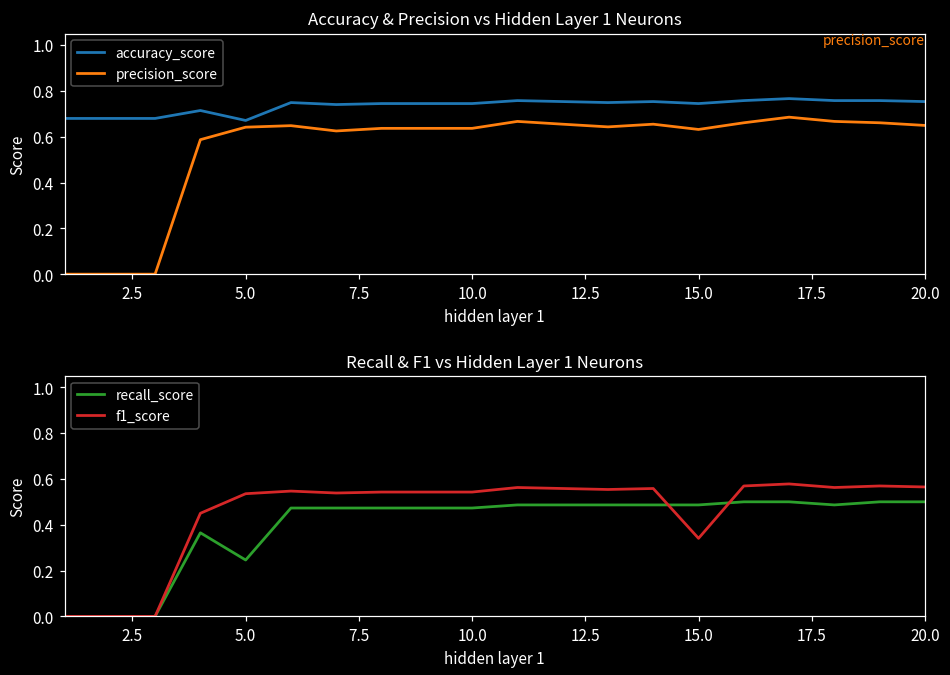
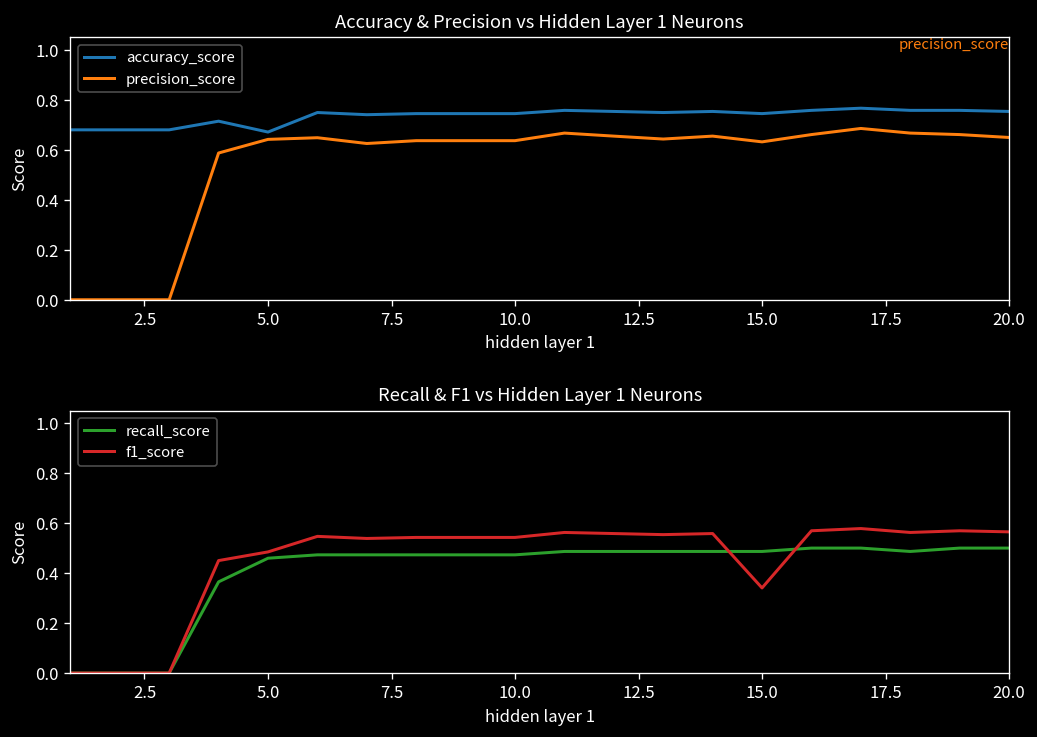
Recall & F1 vs Hidden Layer 1 Neurons, recall_score, 5.0: 0.25 -> 0.46
Recall & F1 vs Hidden Layer 1 Neurons, f1_score, 5.0: 0.54 -> 0.48
